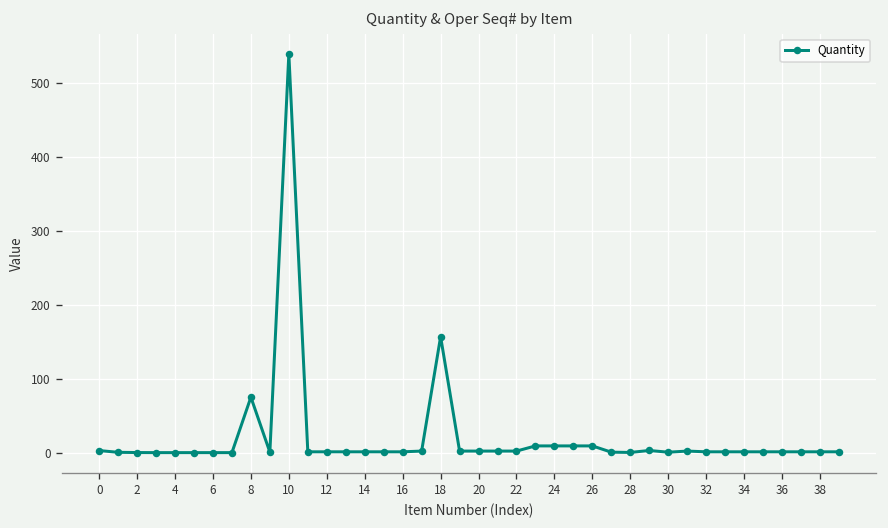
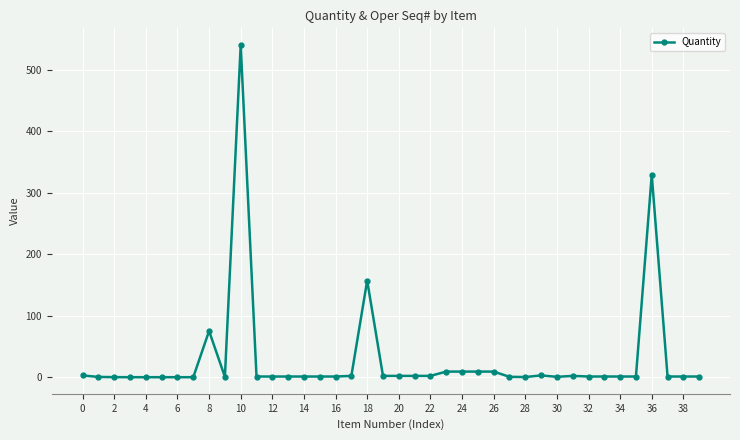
36: 0 -> 330
